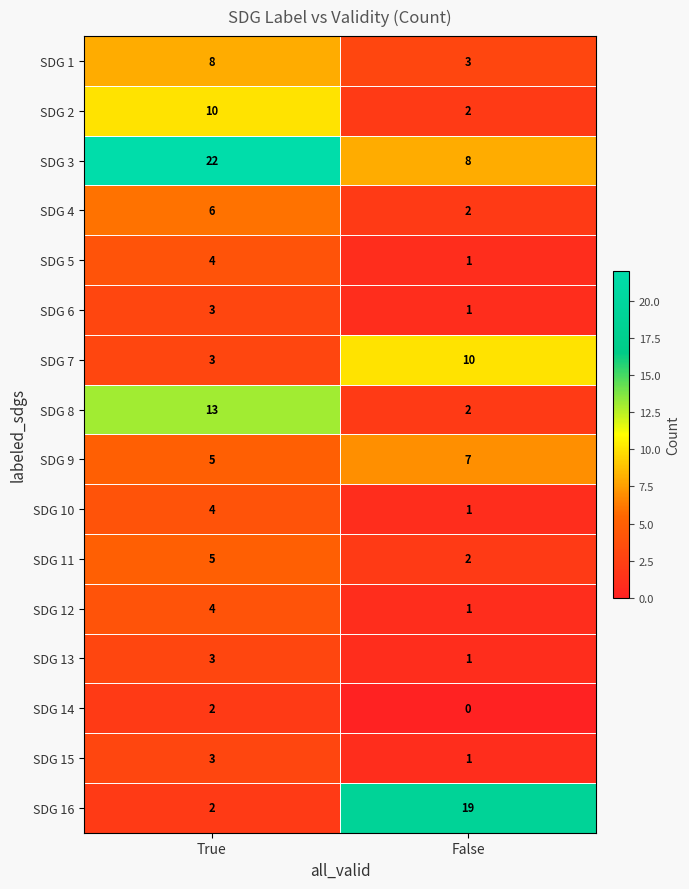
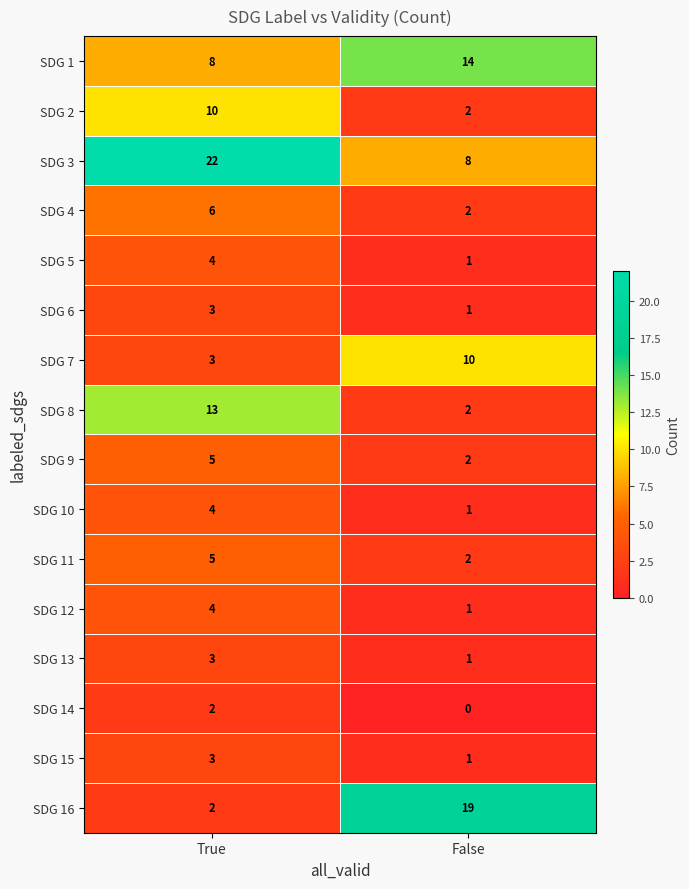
SDG 1, False: 3 -> 14
SDG 9, False: 7 -> 2
